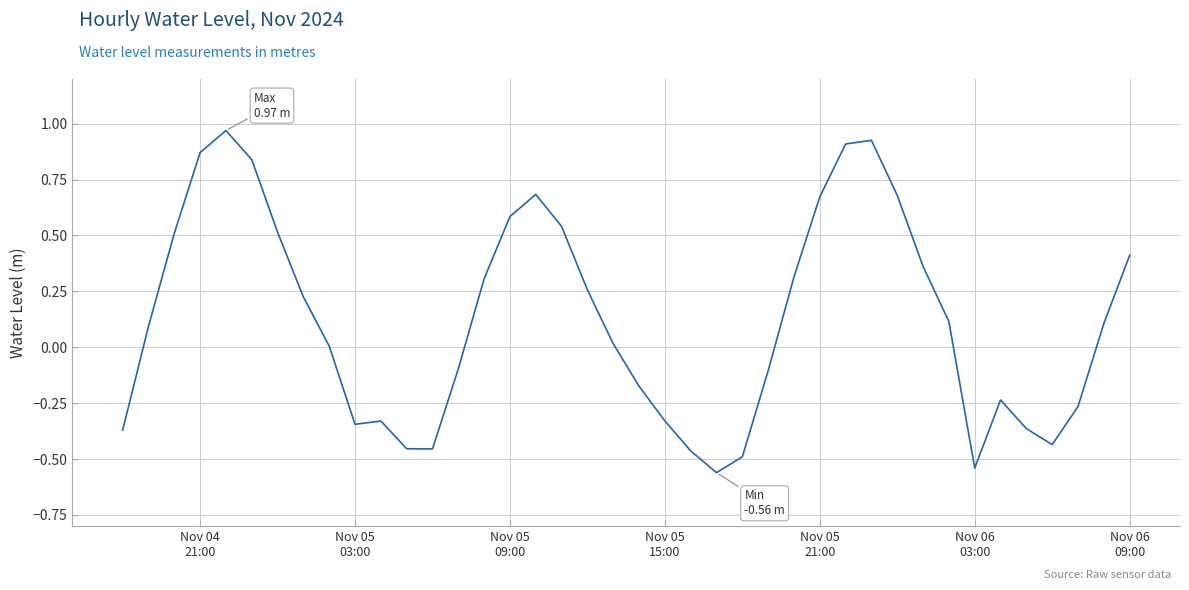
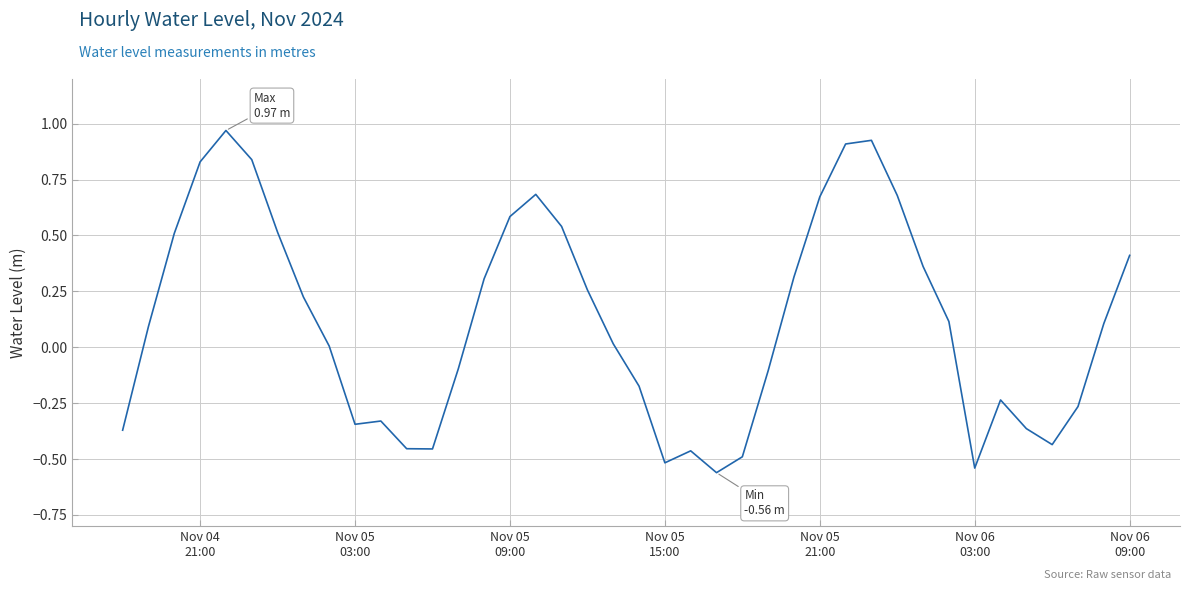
Nov 04 21:00: 0.87 -> 0.83
Nov 05 15:00: -0.33 -> -0.52
